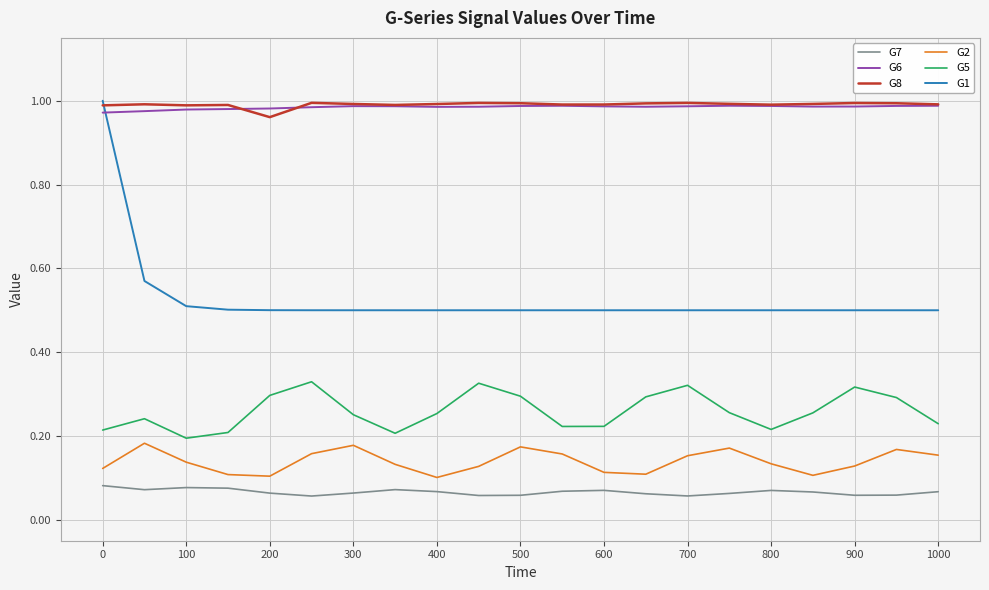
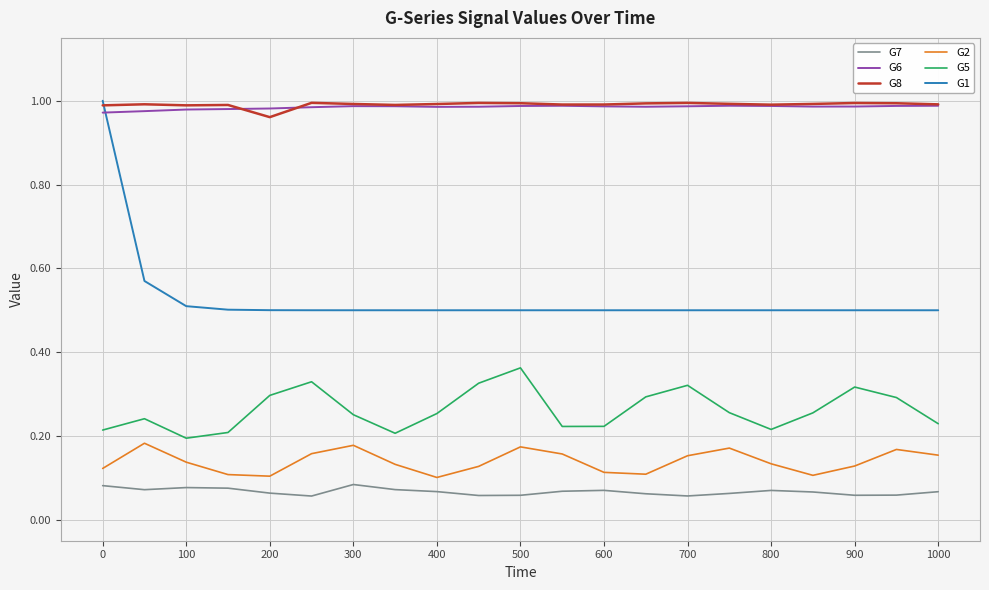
G7, 300: 0.06 -> 0.08
G5, 500: 0.29 -> 0.36
